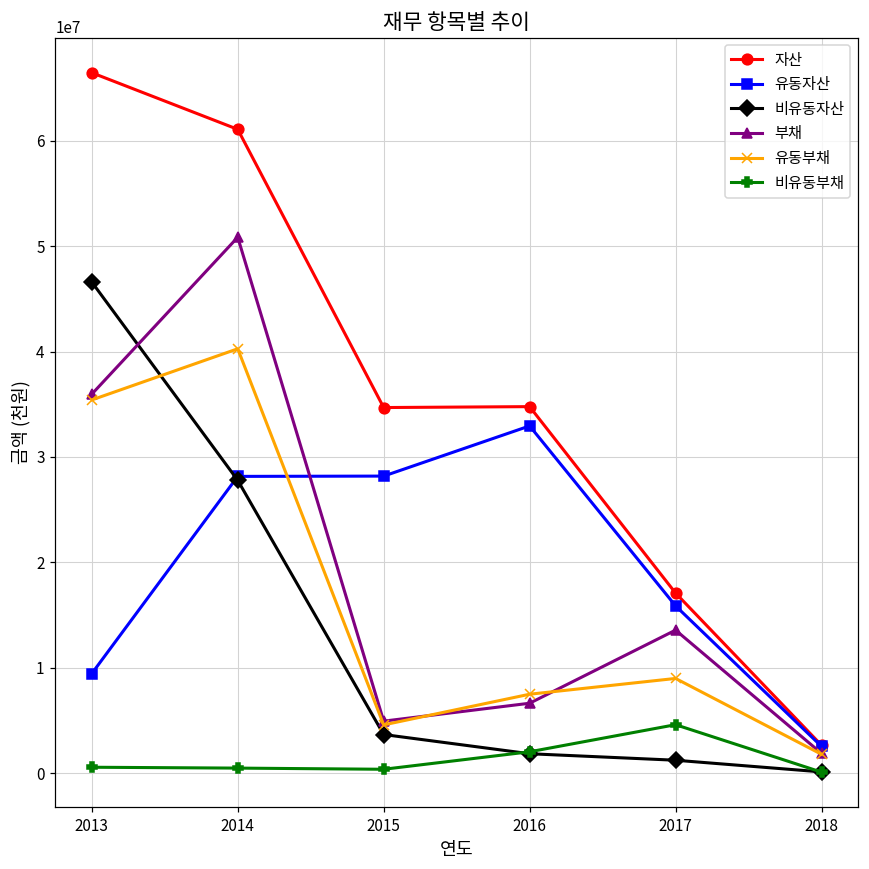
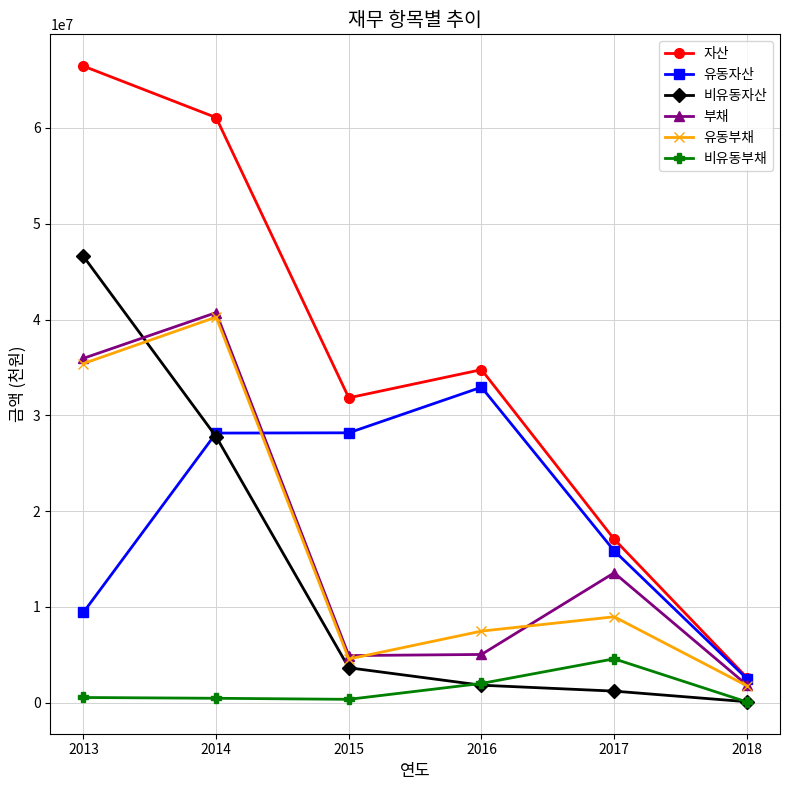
부채, 2014: 51000000 -> 41000000
자산, 2015: 35000000 -> 32000000
부채, 2016: 7000000 -> 5000000
